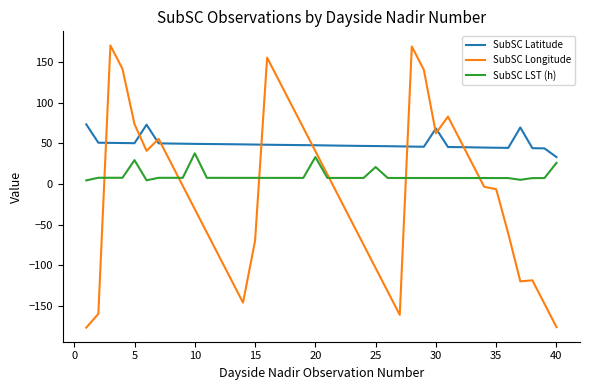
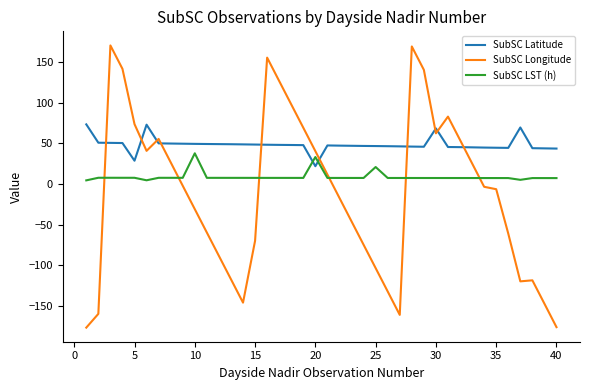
SubSC Latitude, 5: 50 -> 30
SubSC LST (h), 5: 30 -> 10
SubSC Latitude, 20: 50 -> 20
SubSC Latitude, 40: 30 -> 40
SubSC LST (h), 40: 30 -> 10
